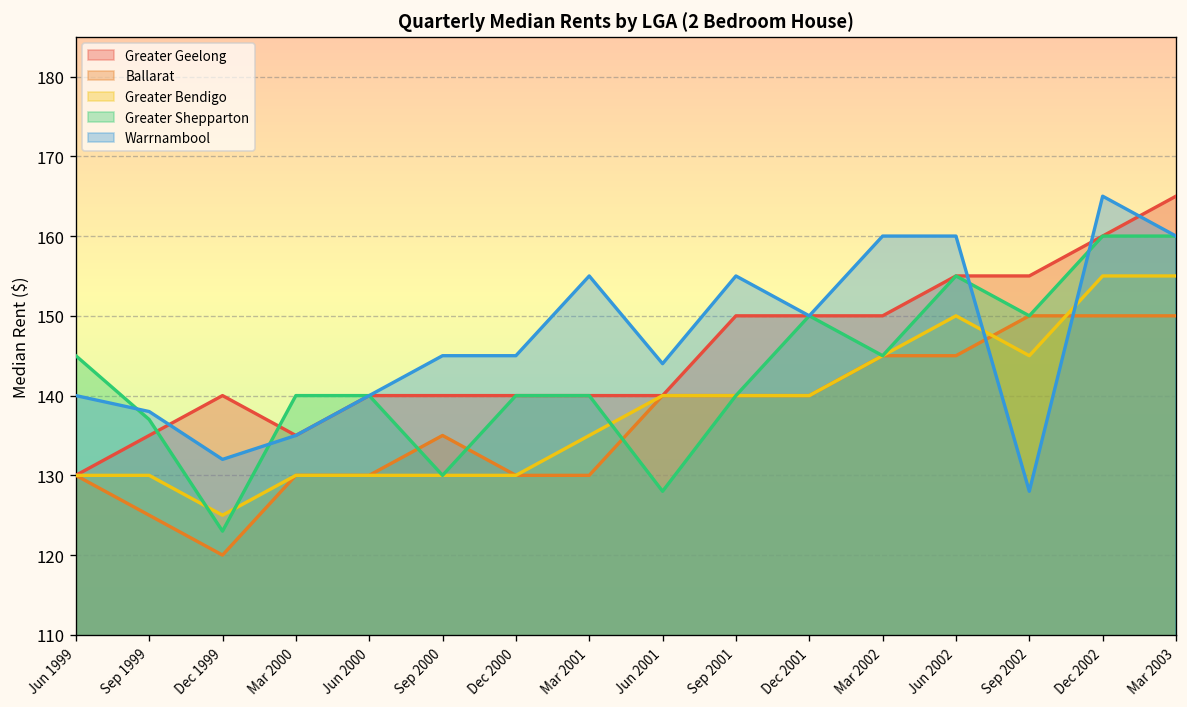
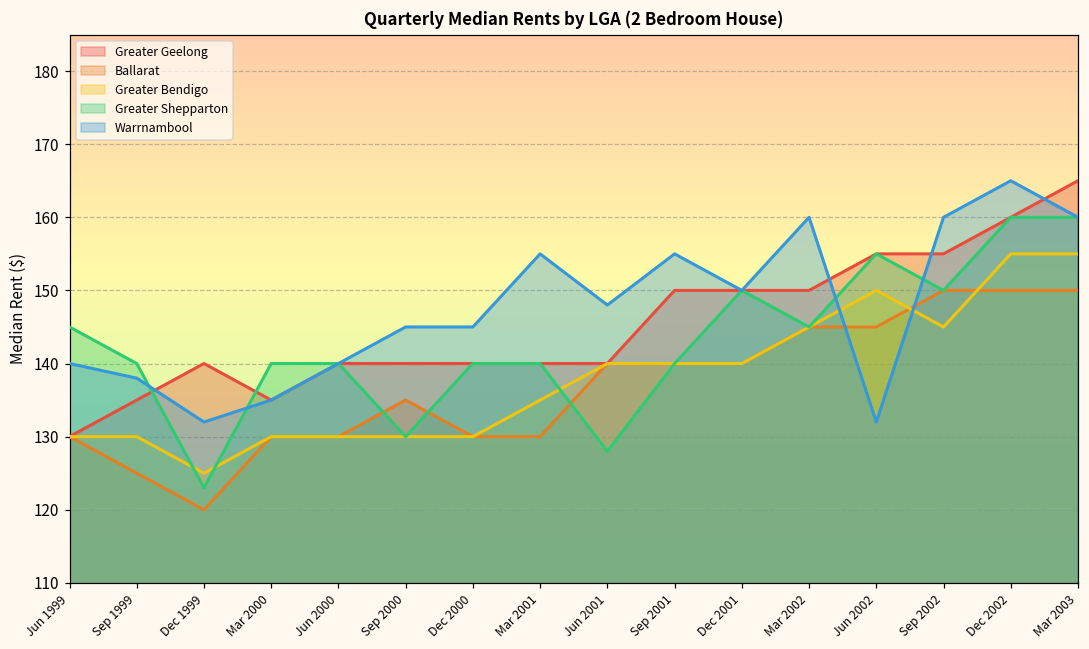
Greater Shepparton, Sep 1999: 137 -> 140
Warrnambool, Jun 2001: 144 -> 148
Warrnambool, Jun 2002: 160 -> 132
Warrnambool, Sep 2002: 128 -> 160
